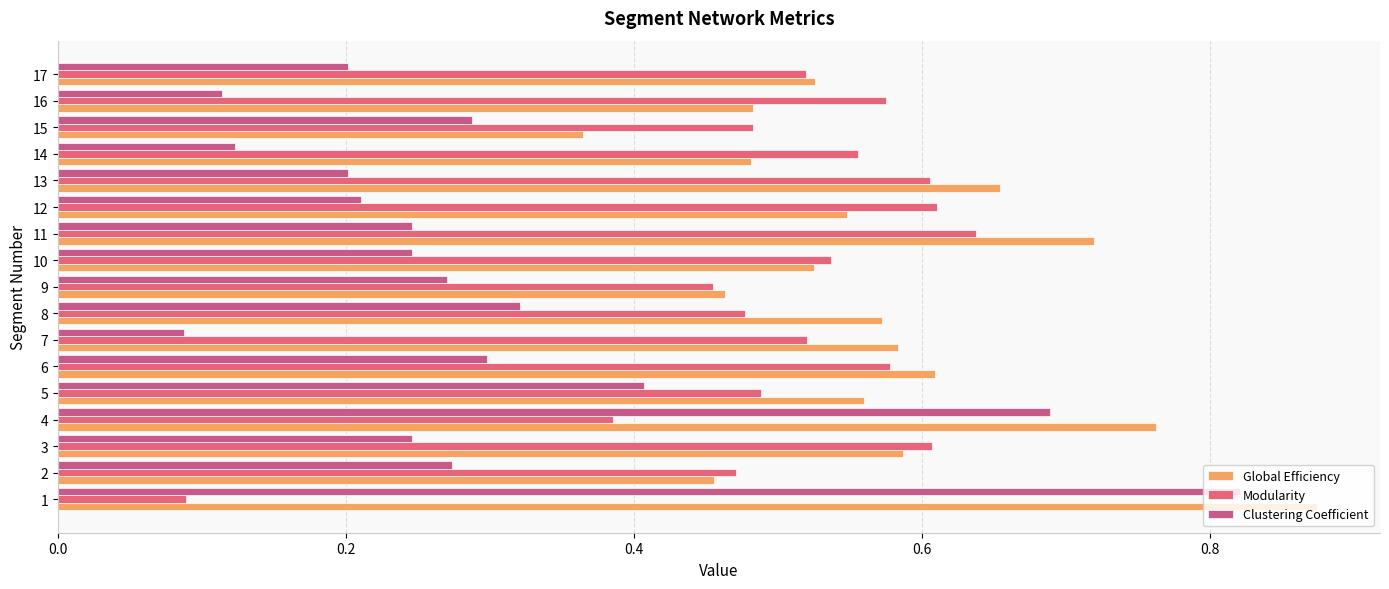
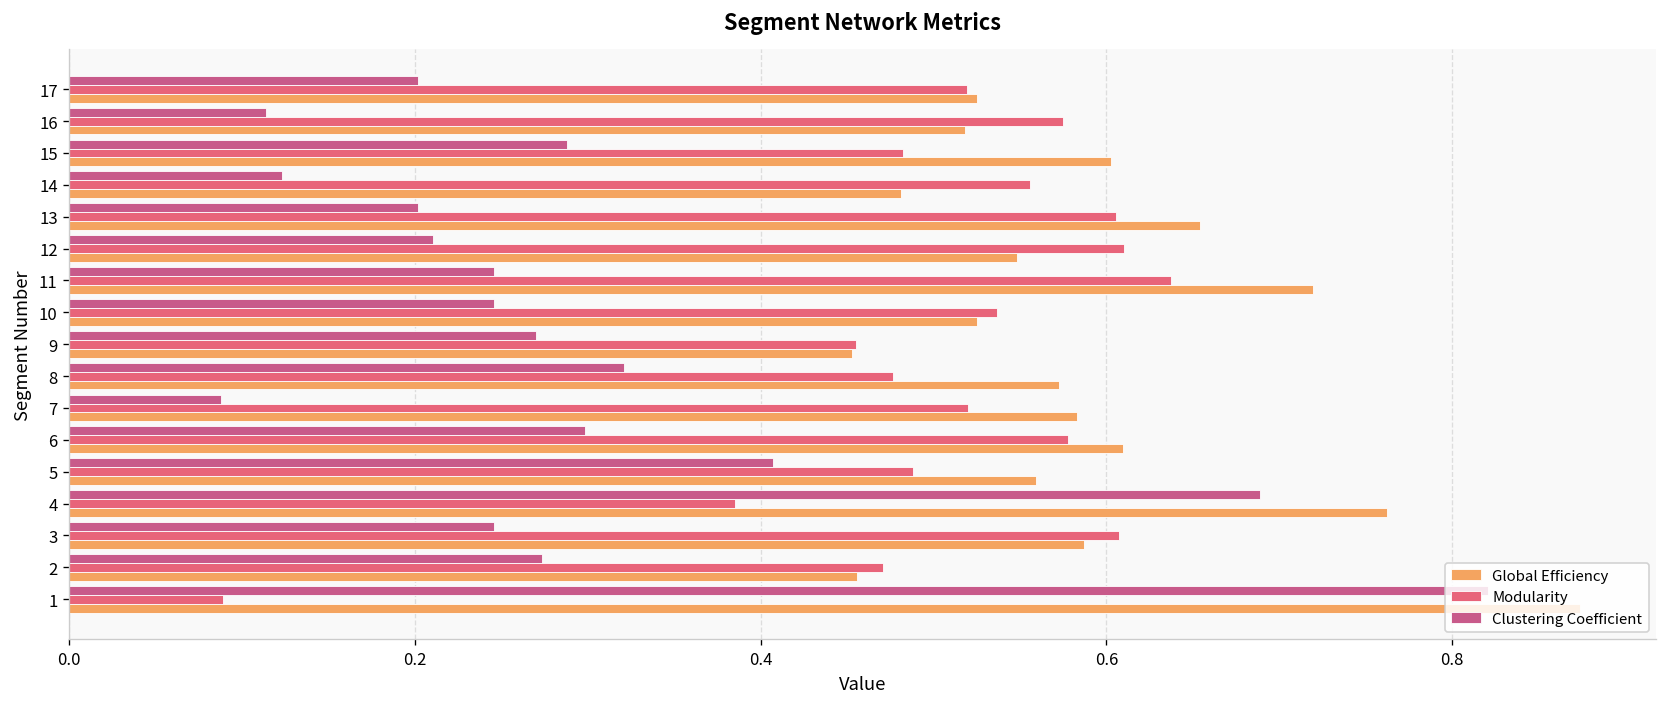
Global Efficiency, 16: 0.482 -> 0.518
Global Efficiency, 15: 0.364 -> 0.603
Global Efficiency, 9: 0.463 -> 0.453
